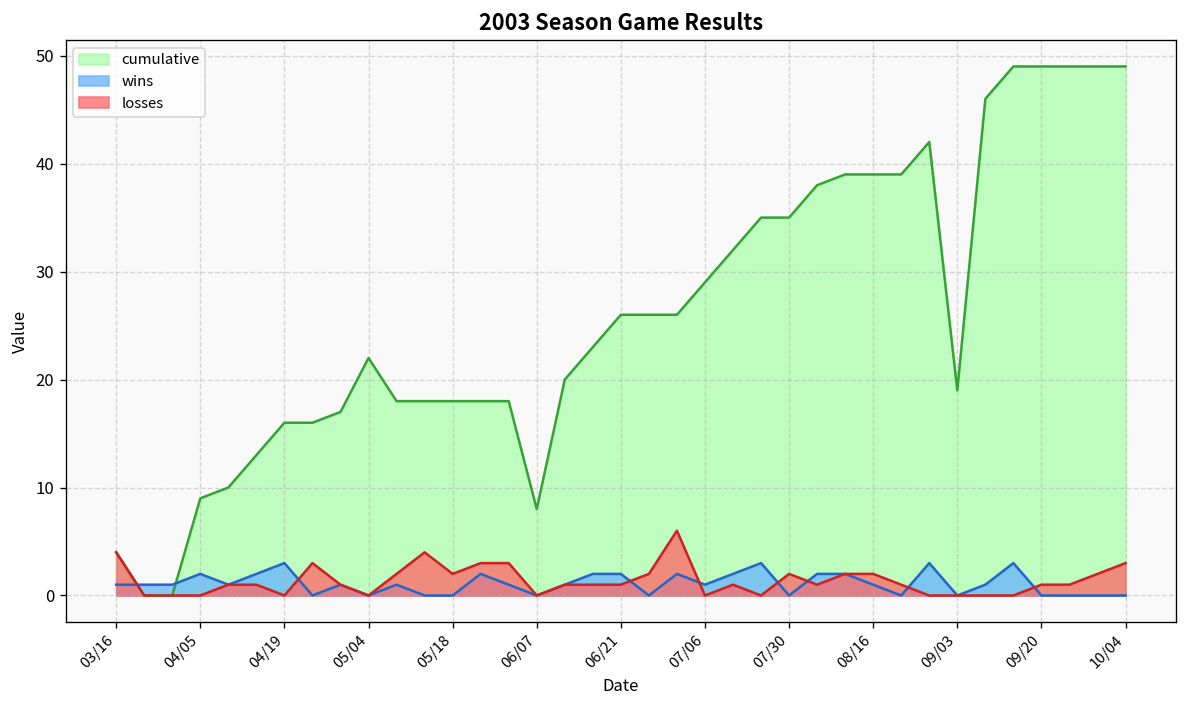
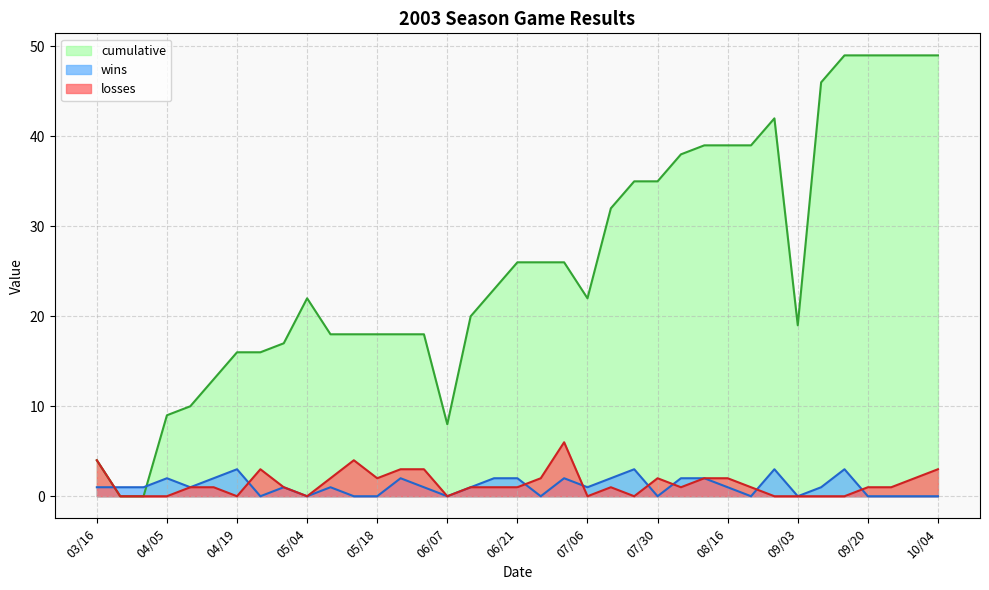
cumulative, 07/06: 29 -> 22
